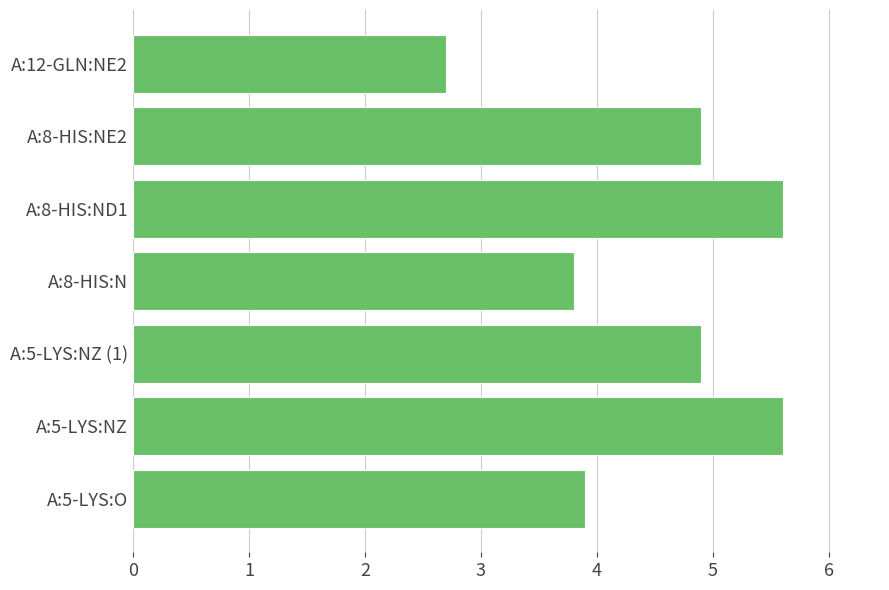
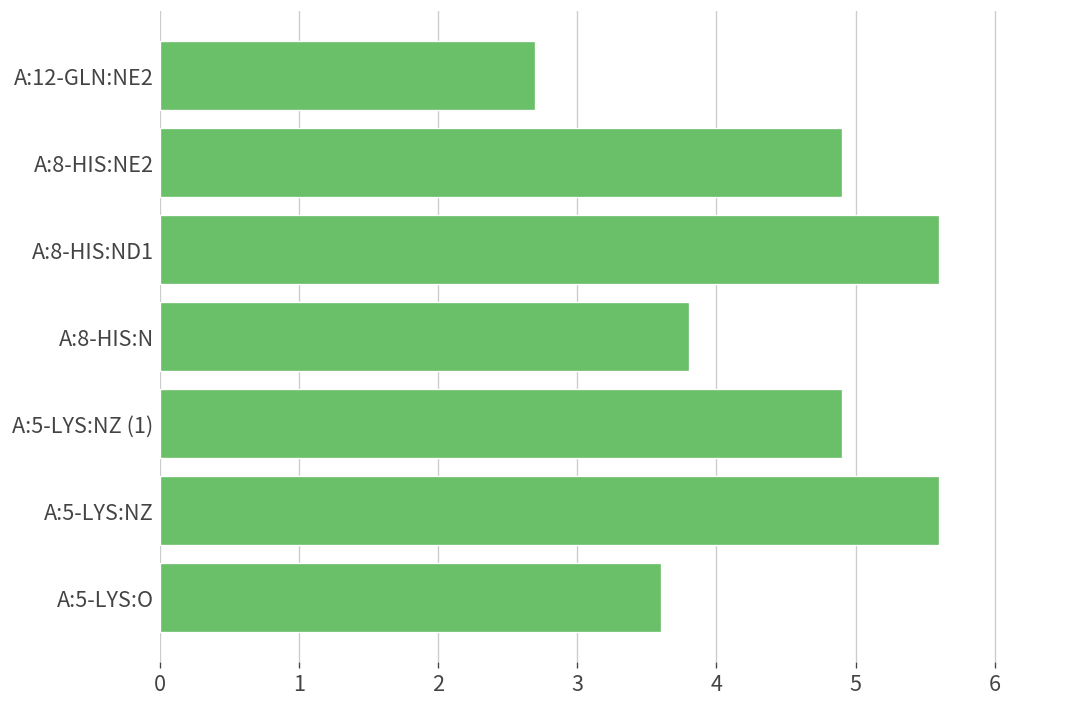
A:5-LYS:O: 3.9 -> 3.6
